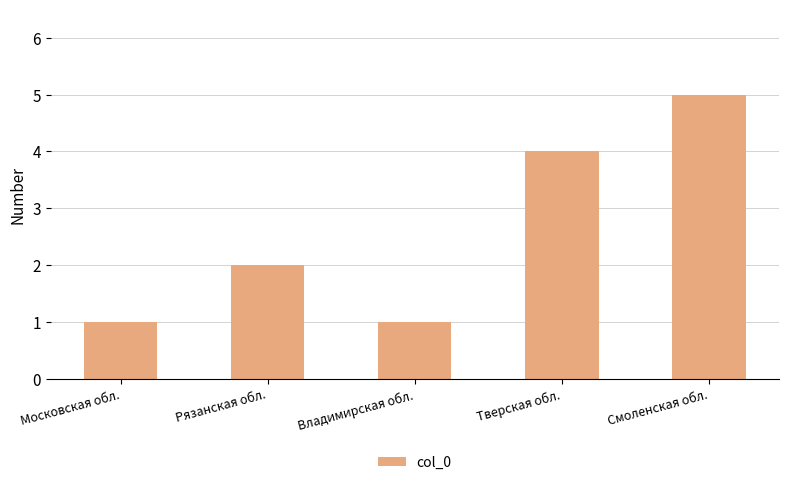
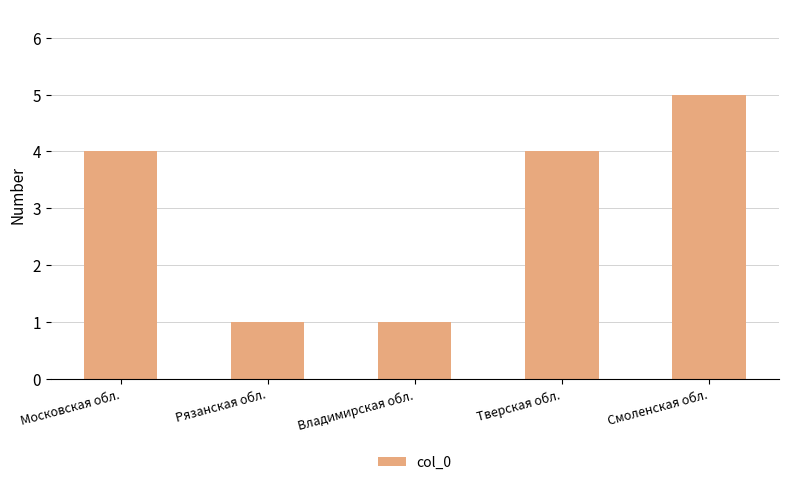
Московская обл.: 1 -> 4
Рязанская обл.: 2 -> 1
